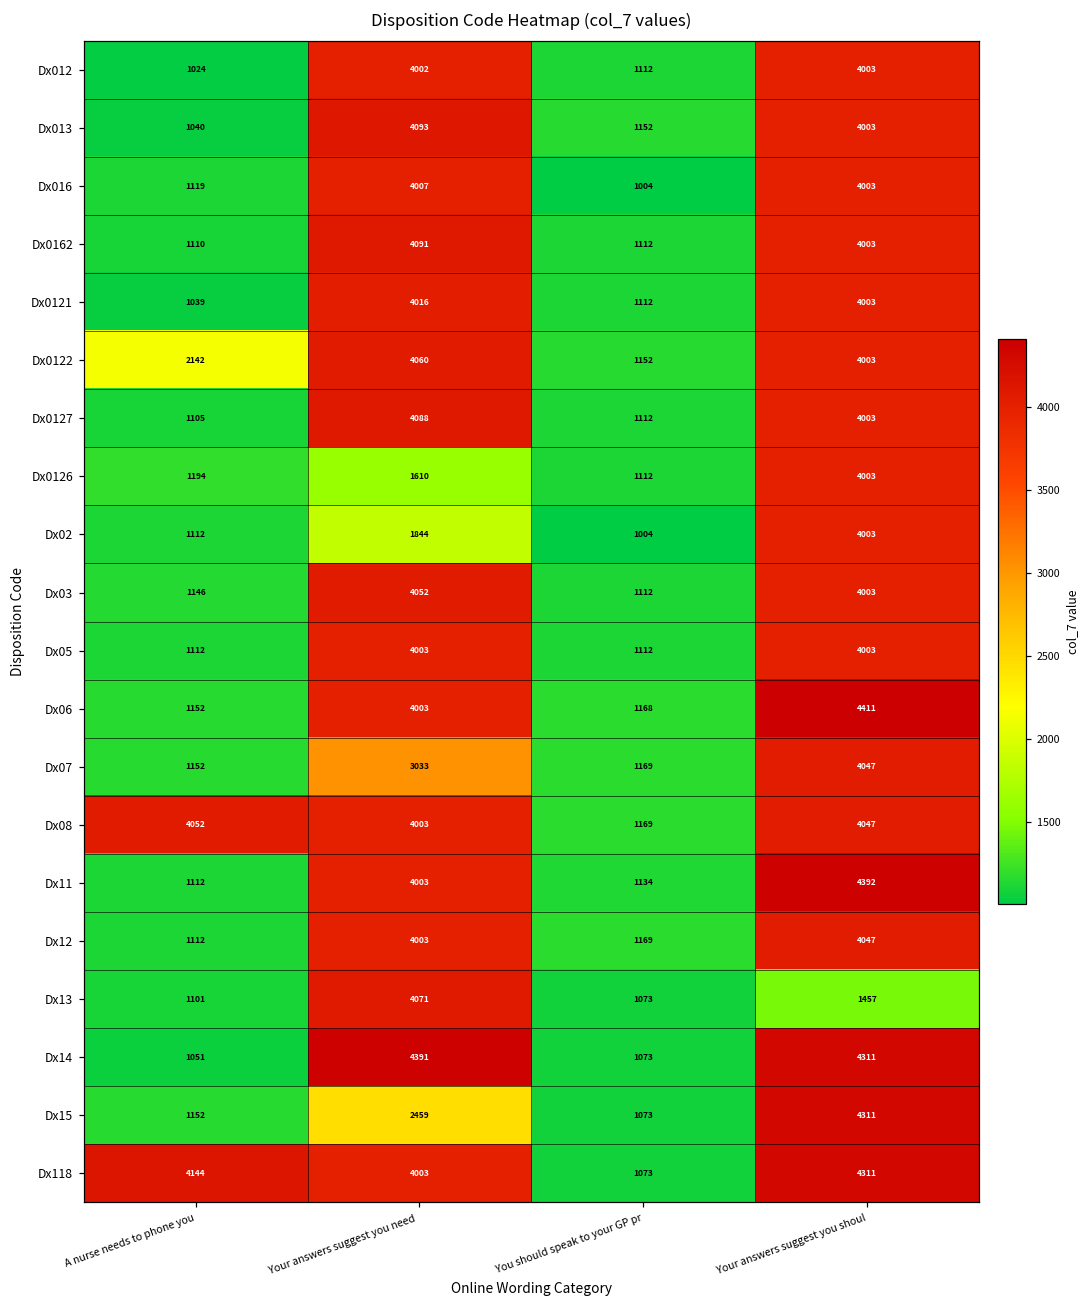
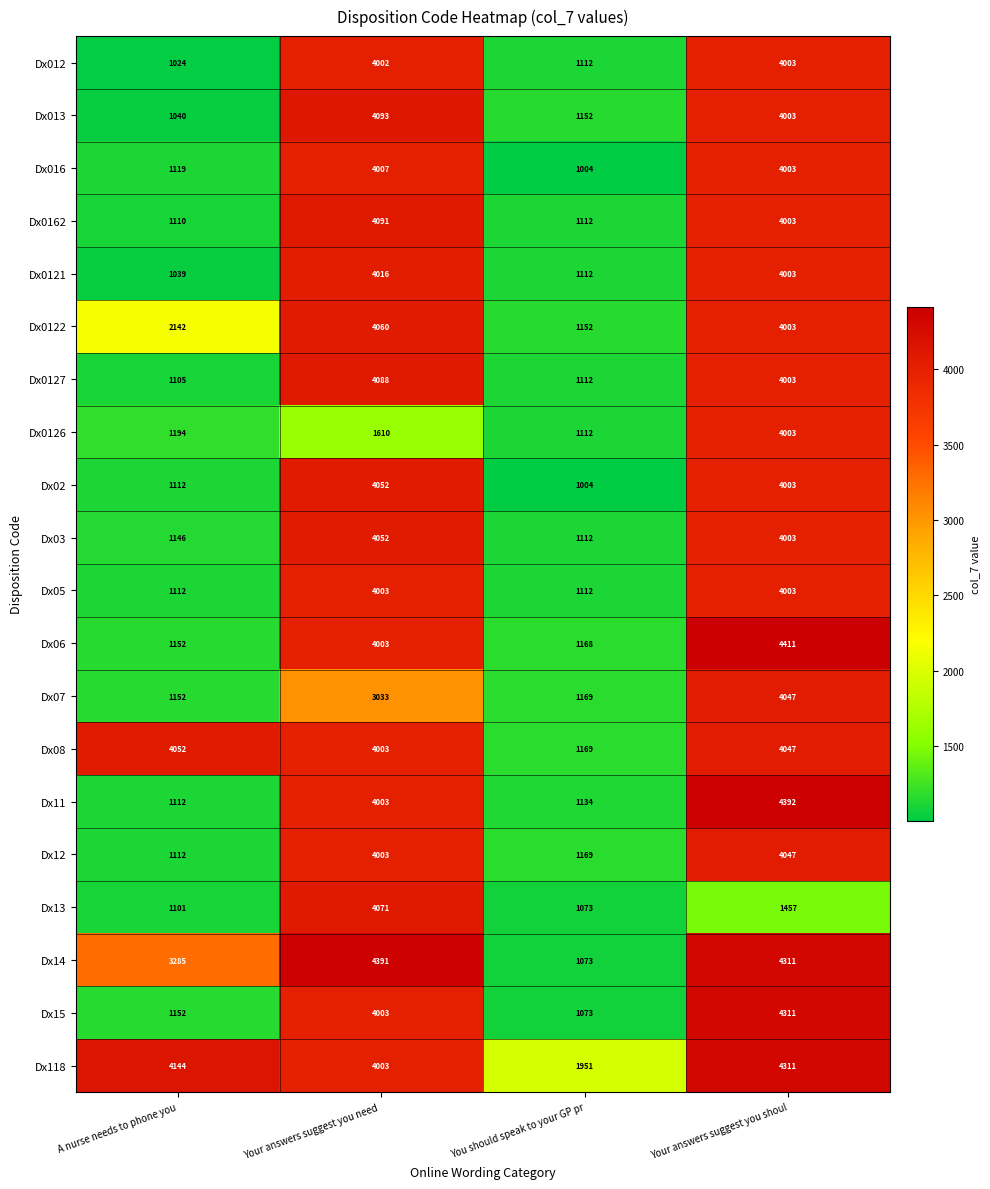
Dx02, Your answers suggest you need: 1844 -> 4052
Dx14, A nurse needs to phone you: 1051 -> 3285
Dx15, Your answers suggest you need: 2459 -> 4003
Dx118, You should speak to your GP pr: 1073 -> 1951
